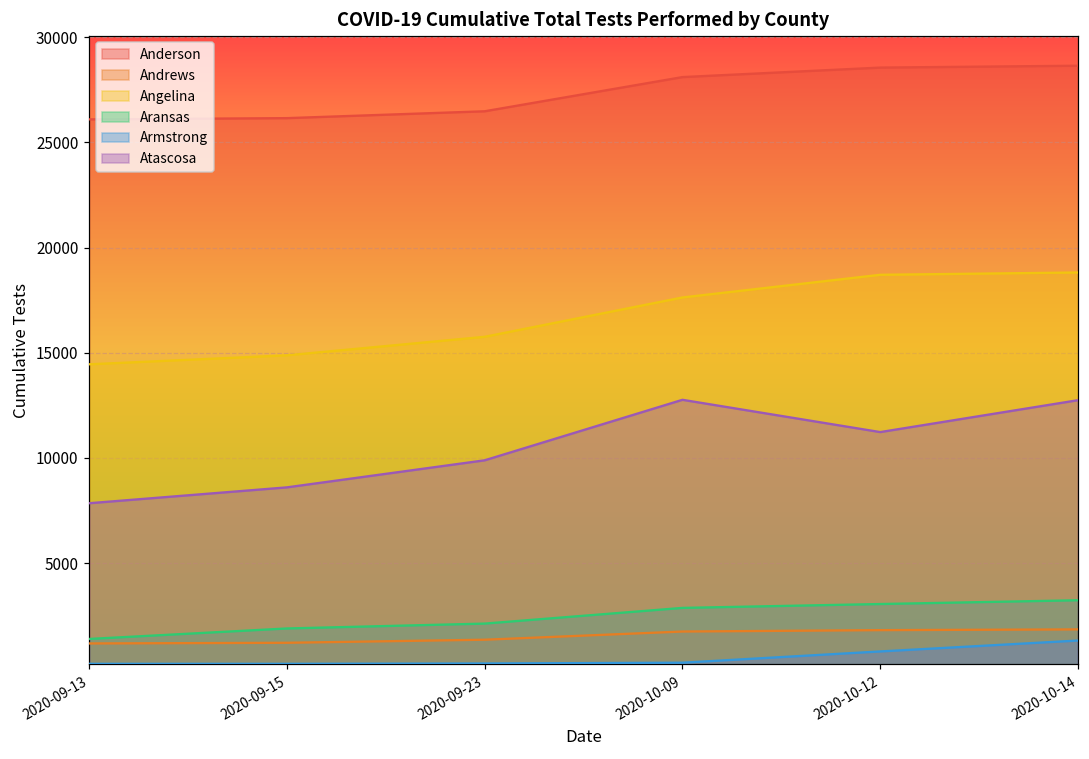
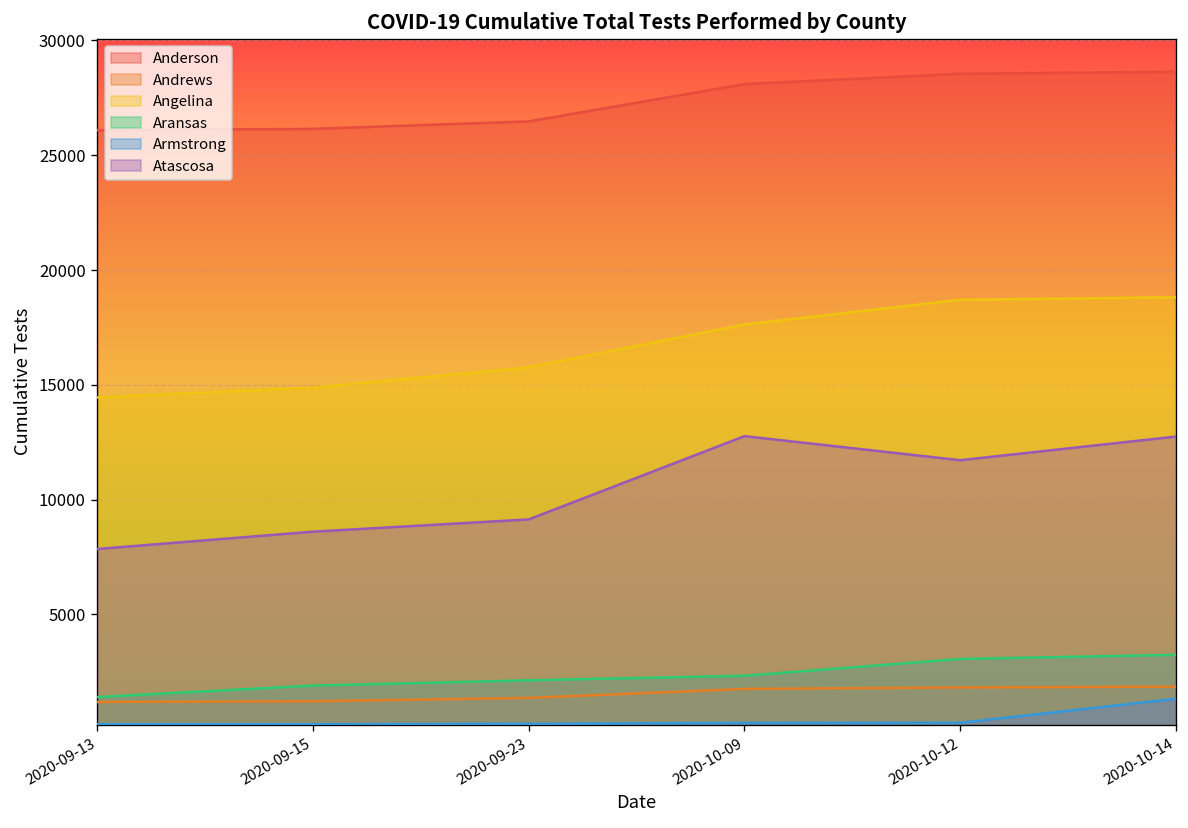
Atascosa, 2020-09-23: 9900 -> 9100
Aransas, 2020-10-09: 2900 -> 2300
Armstrong, 2020-10-12: 800 -> 300
Atascosa, 2020-10-12: 11200 -> 11700
